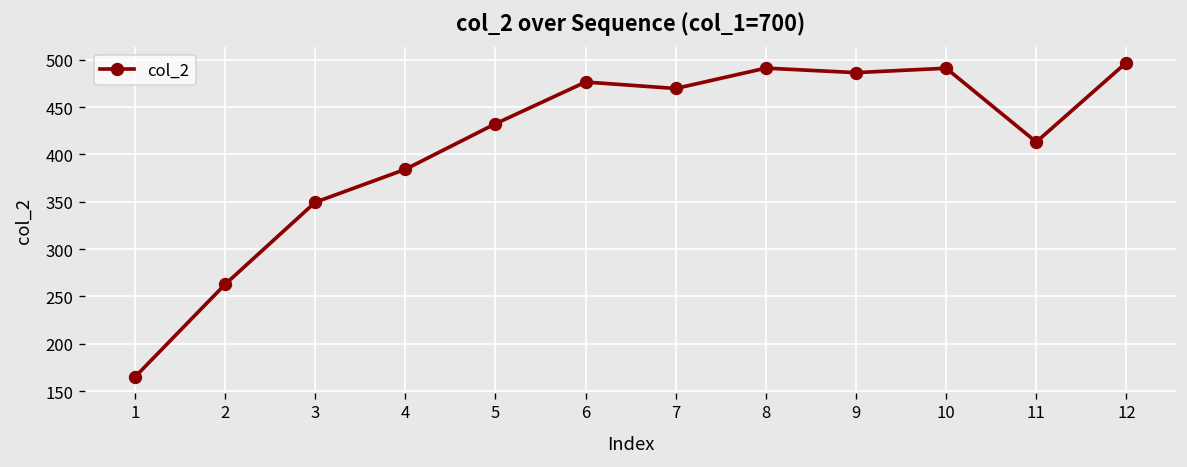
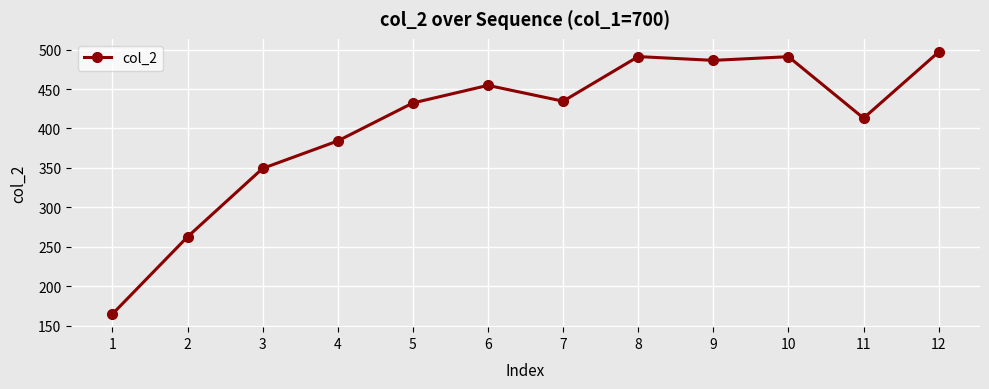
6: 480 -> 450
7: 470 -> 430
